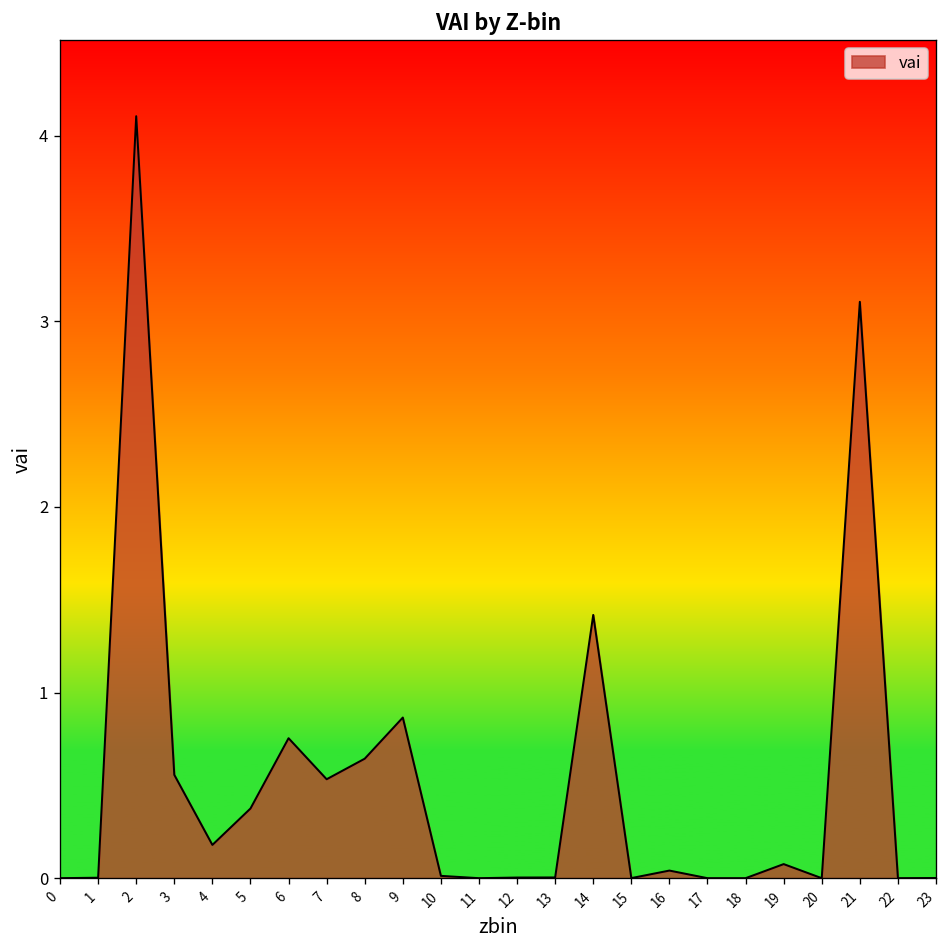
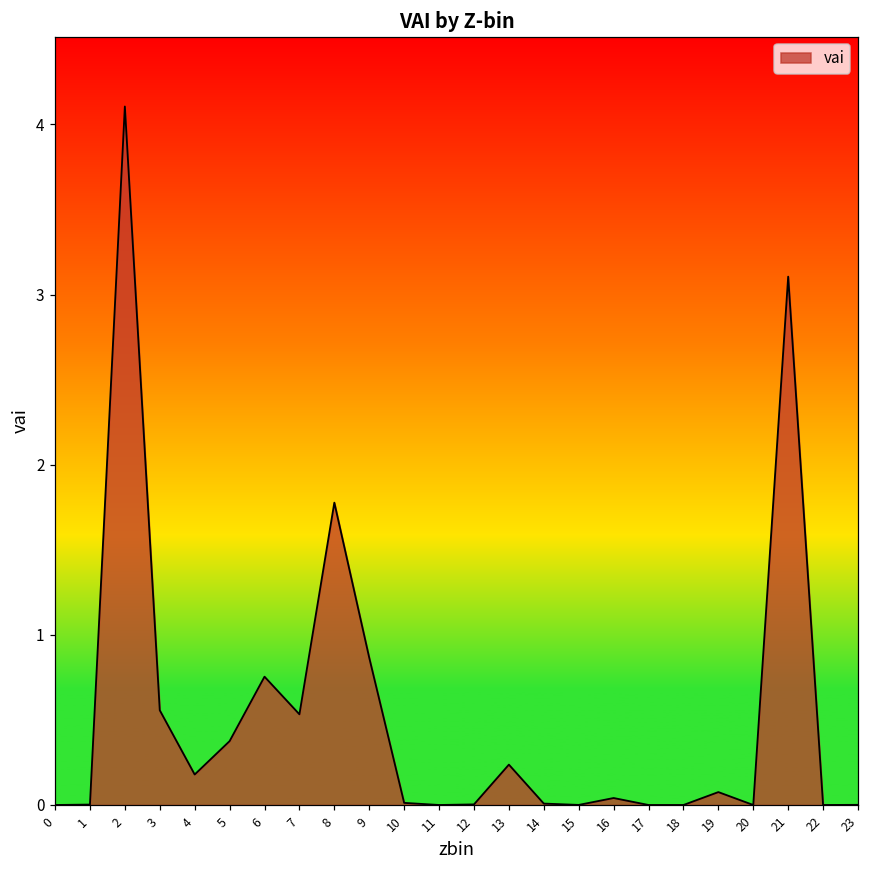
8: 0.64 -> 1.78
13: 0.00 -> 0.24
14: 1.42 -> 0.01
